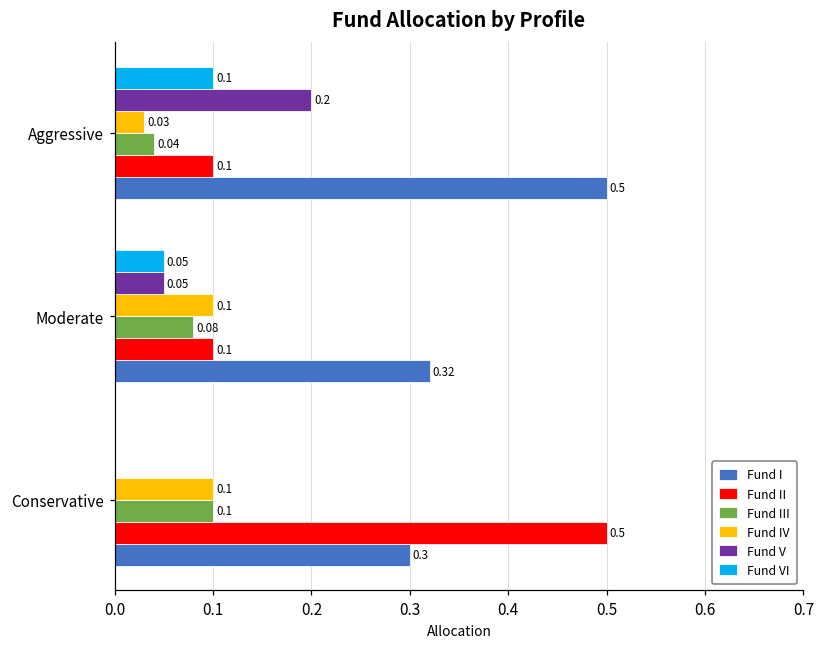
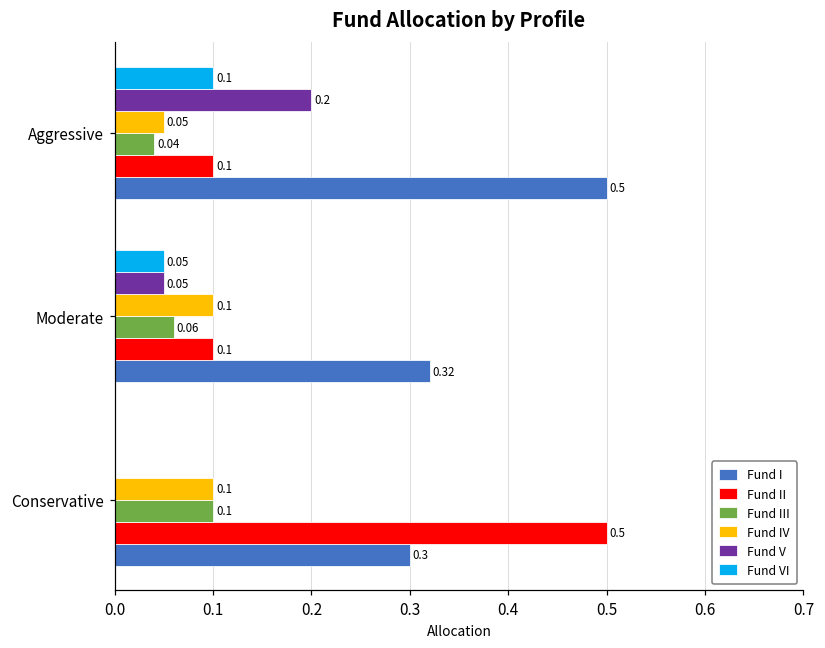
Fund IV, Aggressive: 0.03 -> 0.05
Fund III, Moderate: 0.08 -> 0.06
